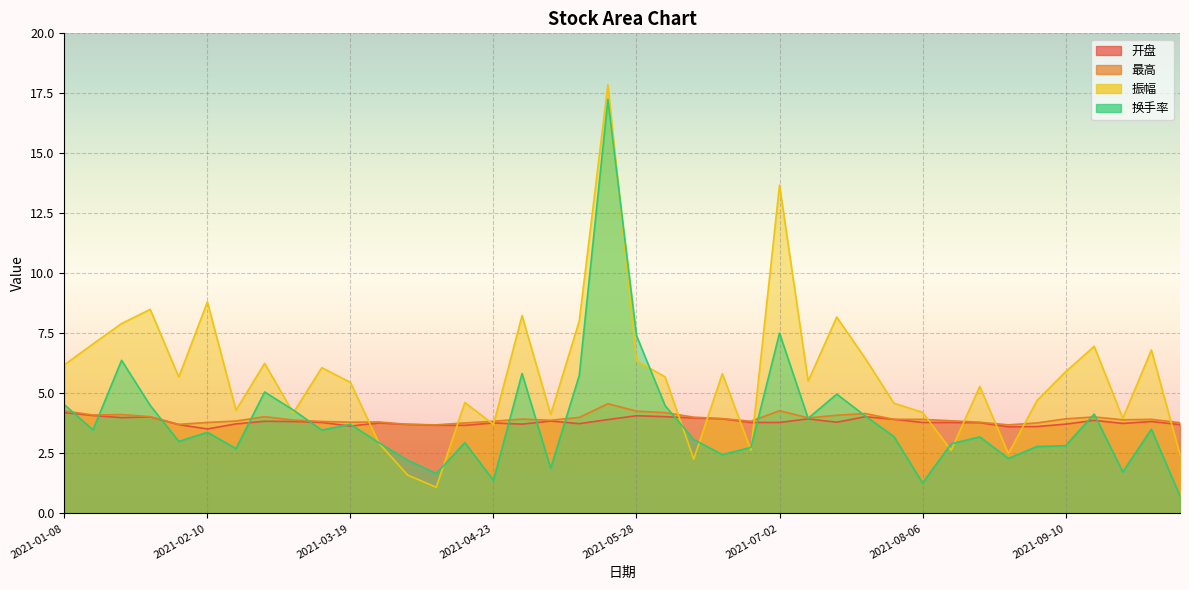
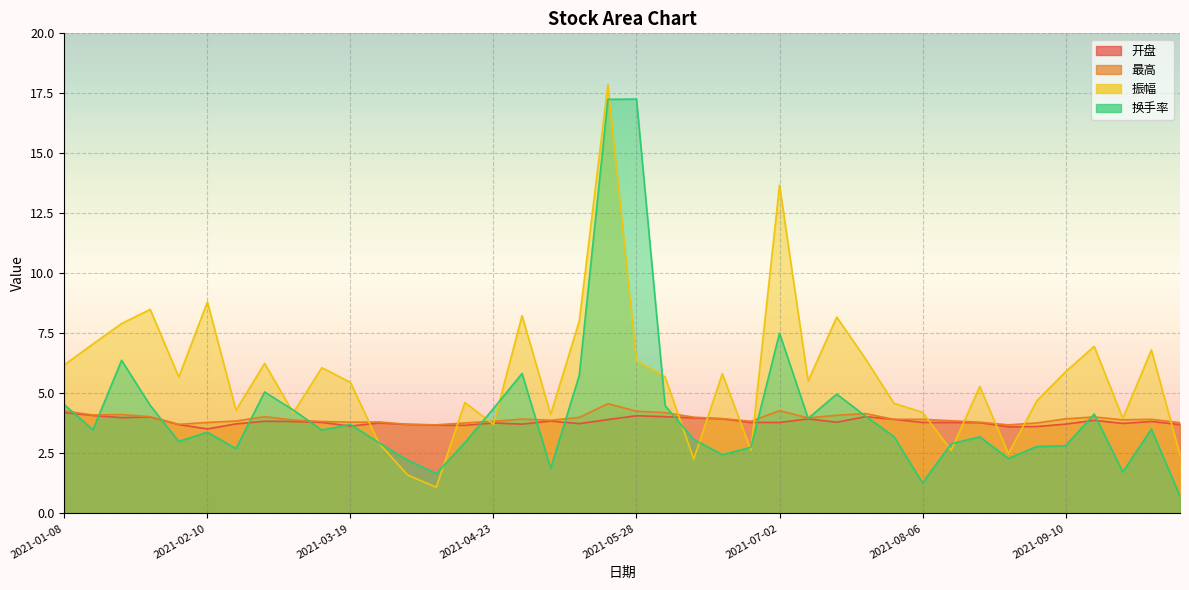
换手率, 2021-04-23: 1.4 -> 4.4
换手率, 2021-05-28: 7.4 -> 17.3
